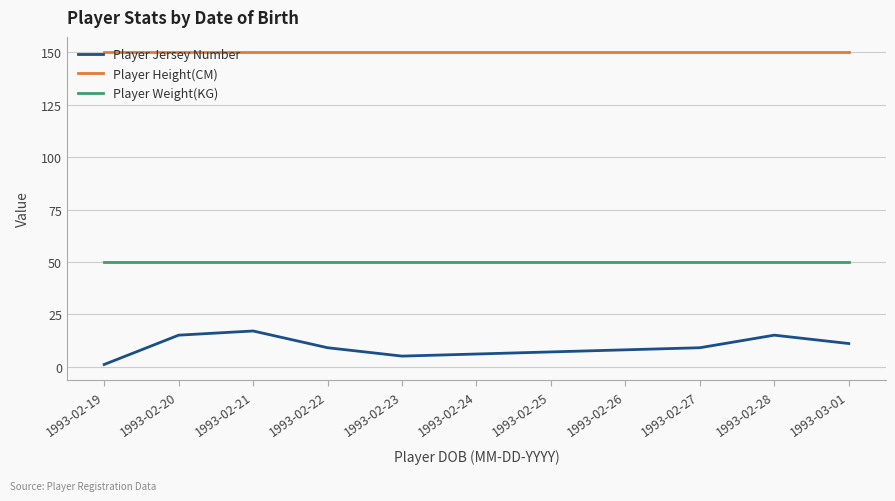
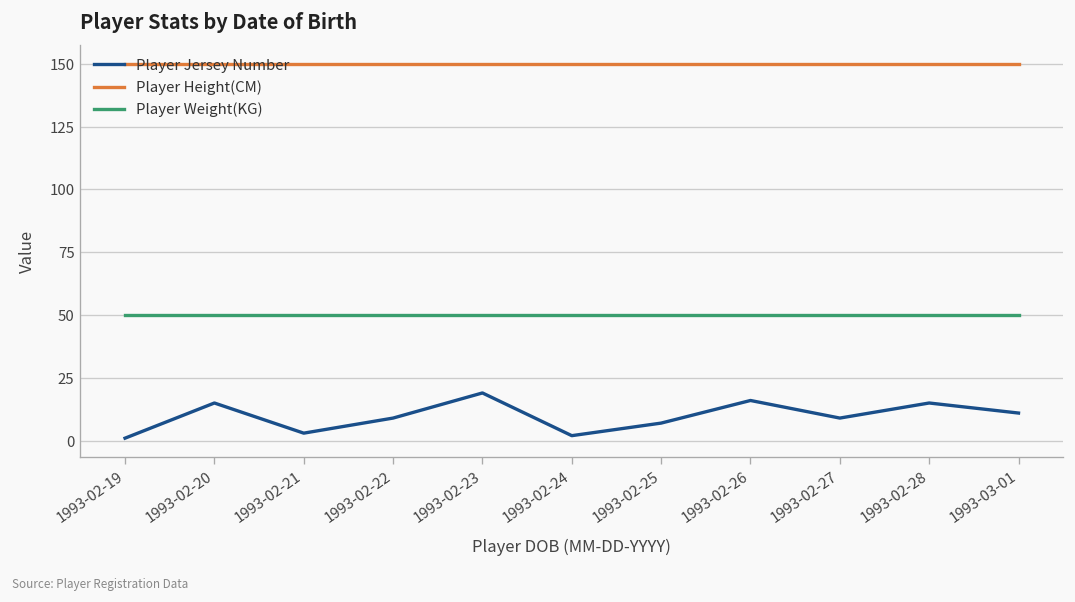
Player Jersey Number, 1993-02-21: 17 -> 3
Player Jersey Number, 1993-02-23: 5 -> 19
Player Jersey Number, 1993-02-24: 6 -> 2
Player Jersey Number, 1993-02-26: 8 -> 16
